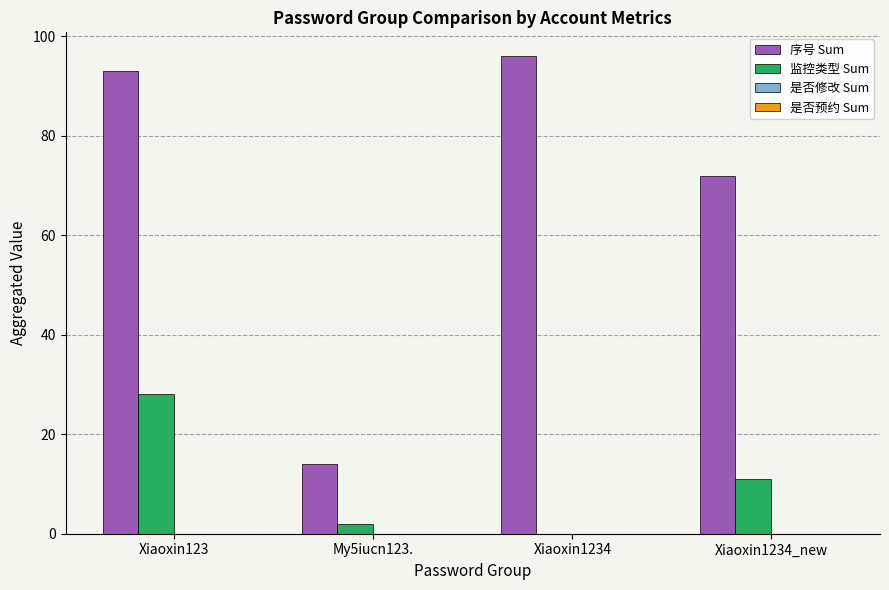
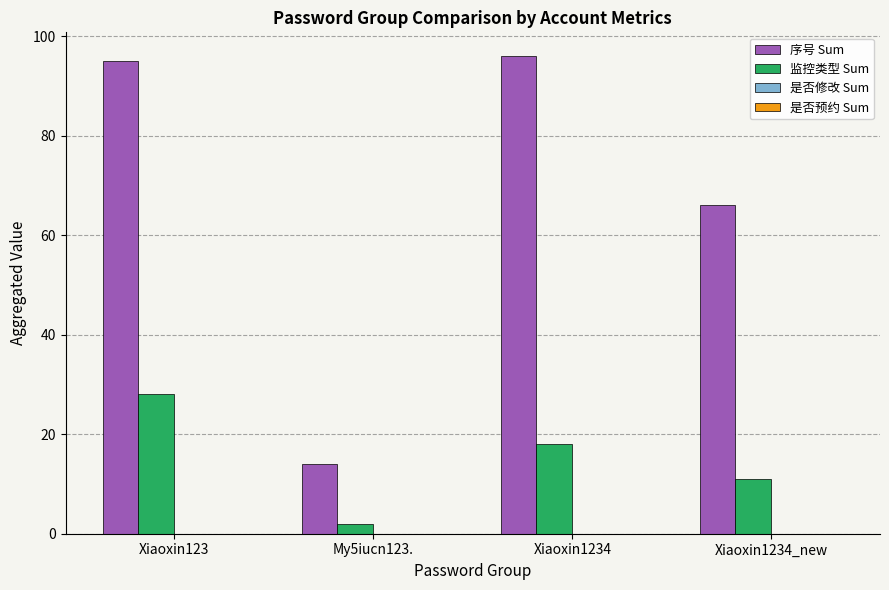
序号 Sum, Xiaoxin123: 93 -> 95
监控类型 Sum, Xiaoxin1234: 0 -> 18
序号 Sum, Xiaoxin1234_new: 72 -> 66
